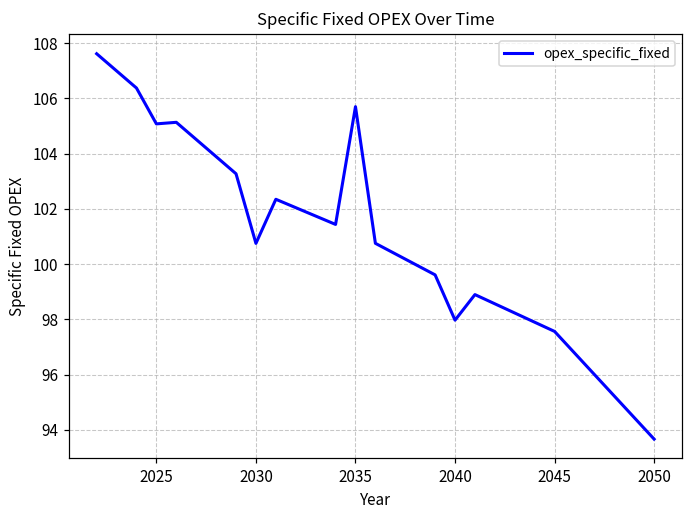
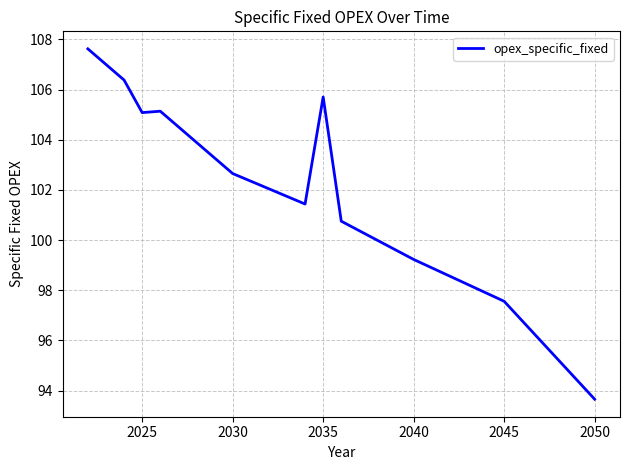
2030: 100.8 -> 102.7
2040: 98.0 -> 99.2
